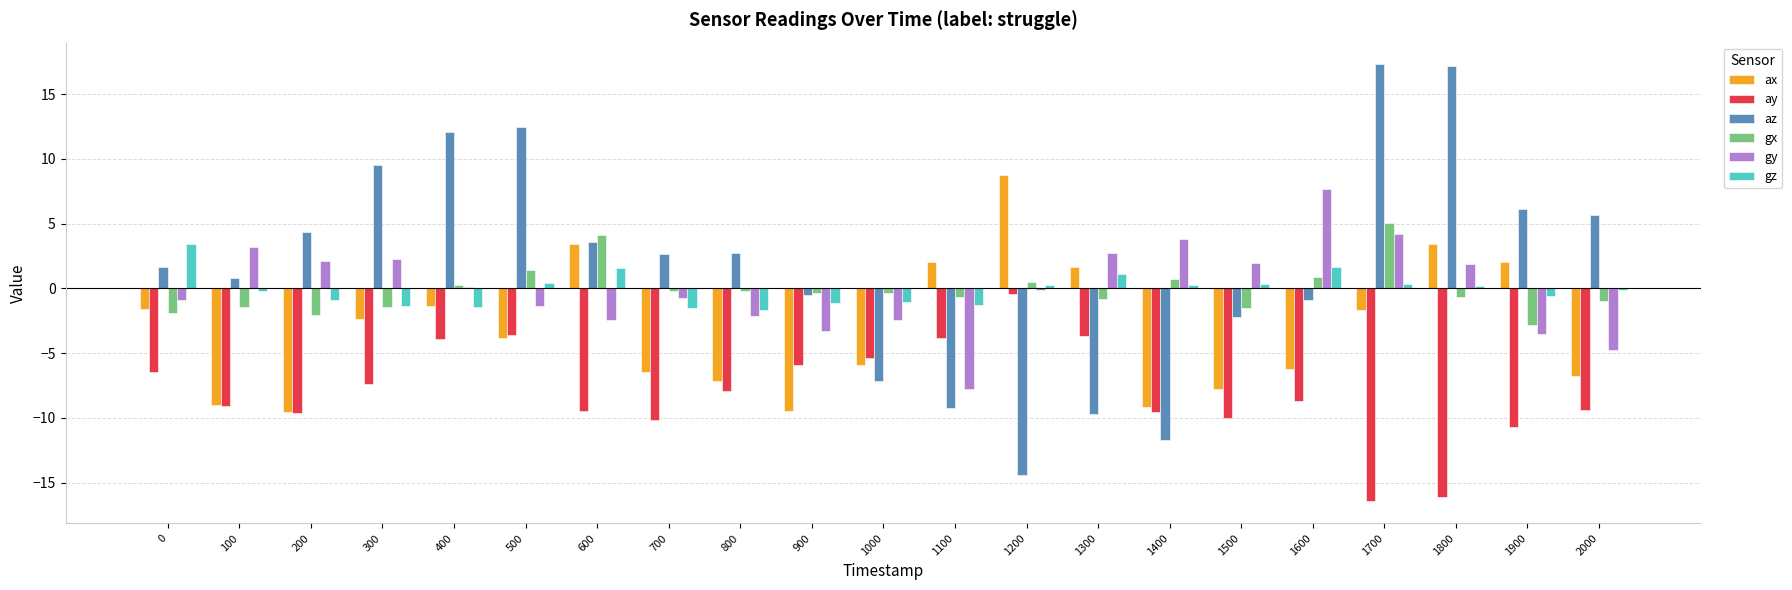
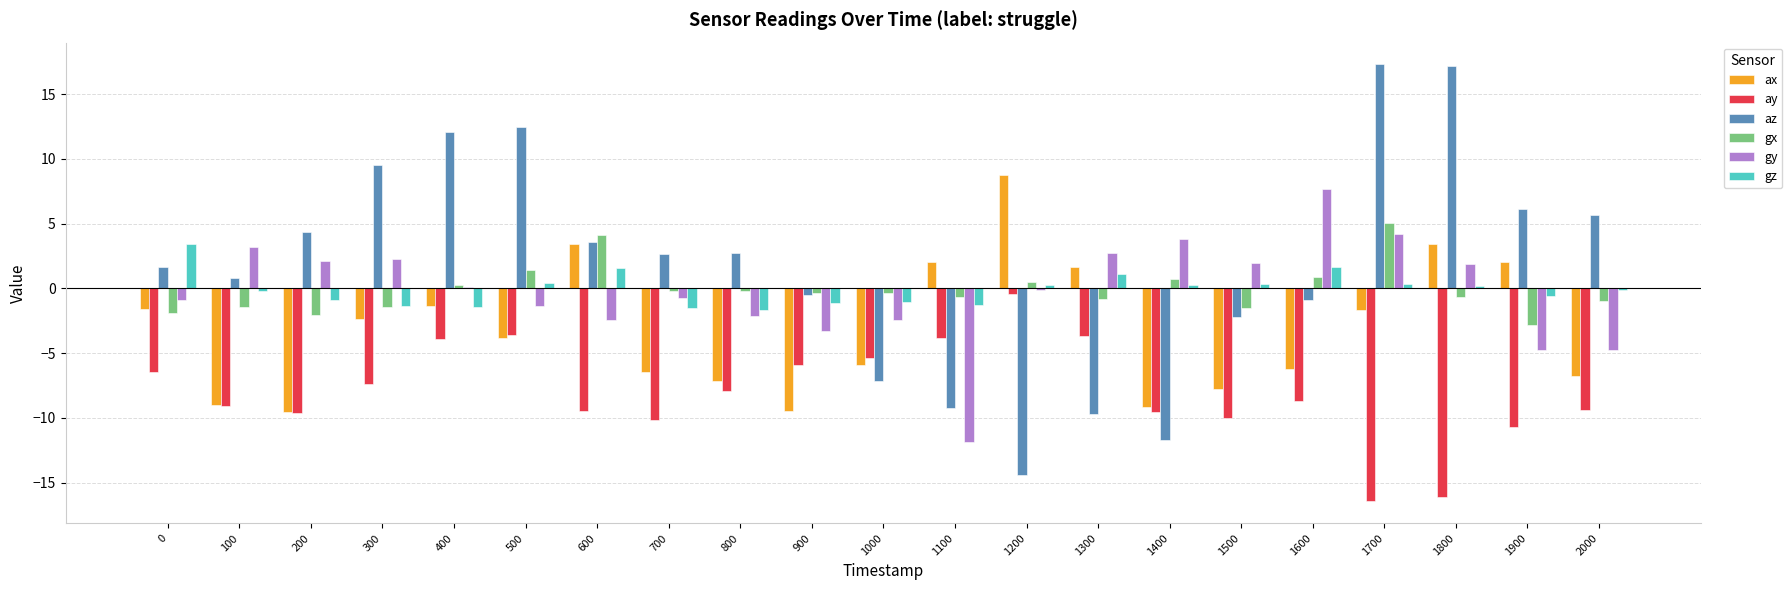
gy, 1100: -7.8 -> -11.9
gy, 1900: -3.5 -> -4.7
